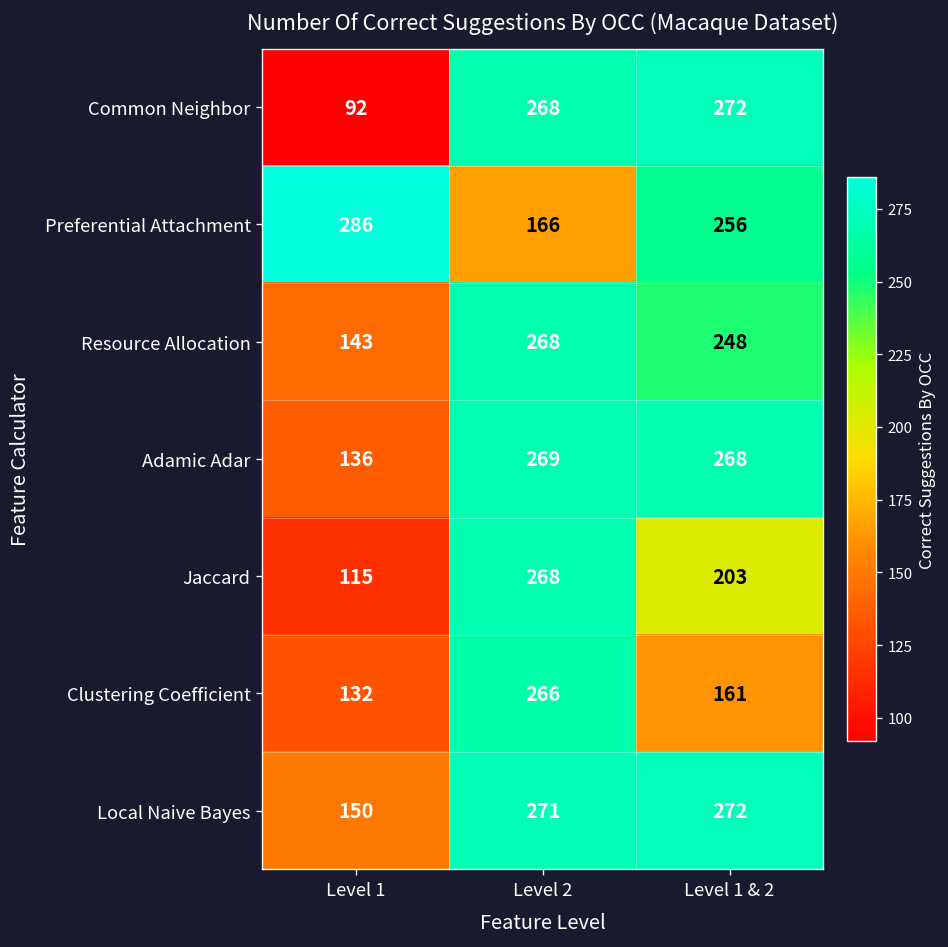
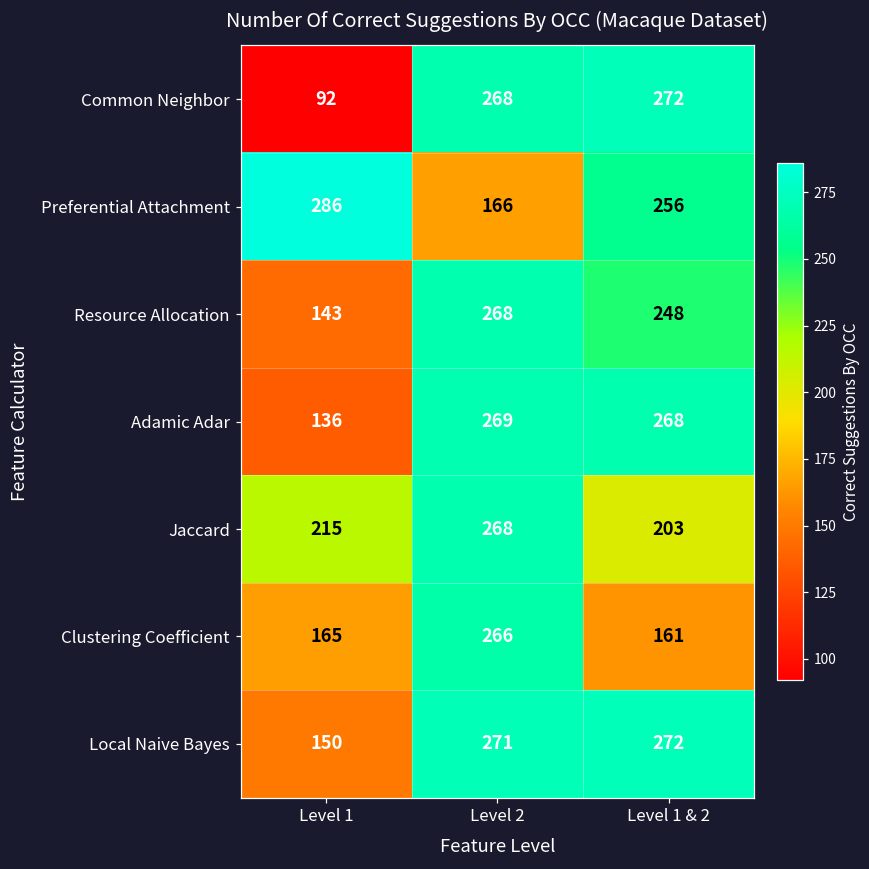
Jaccard, Level 1: 115 -> 215
Clustering Coefficient, Level 1: 132 -> 165
